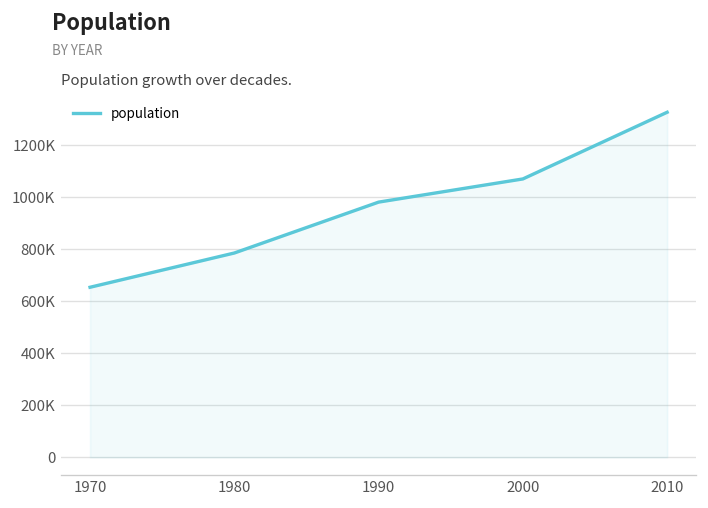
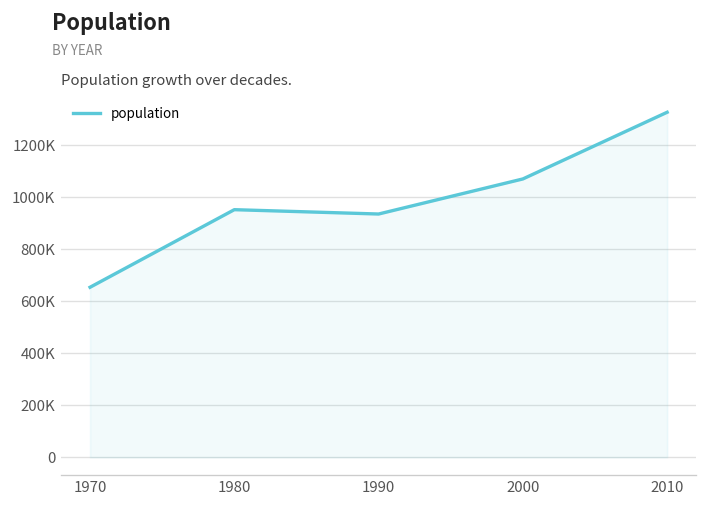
1980: 790000 -> 950000
1990: 980000 -> 940000
